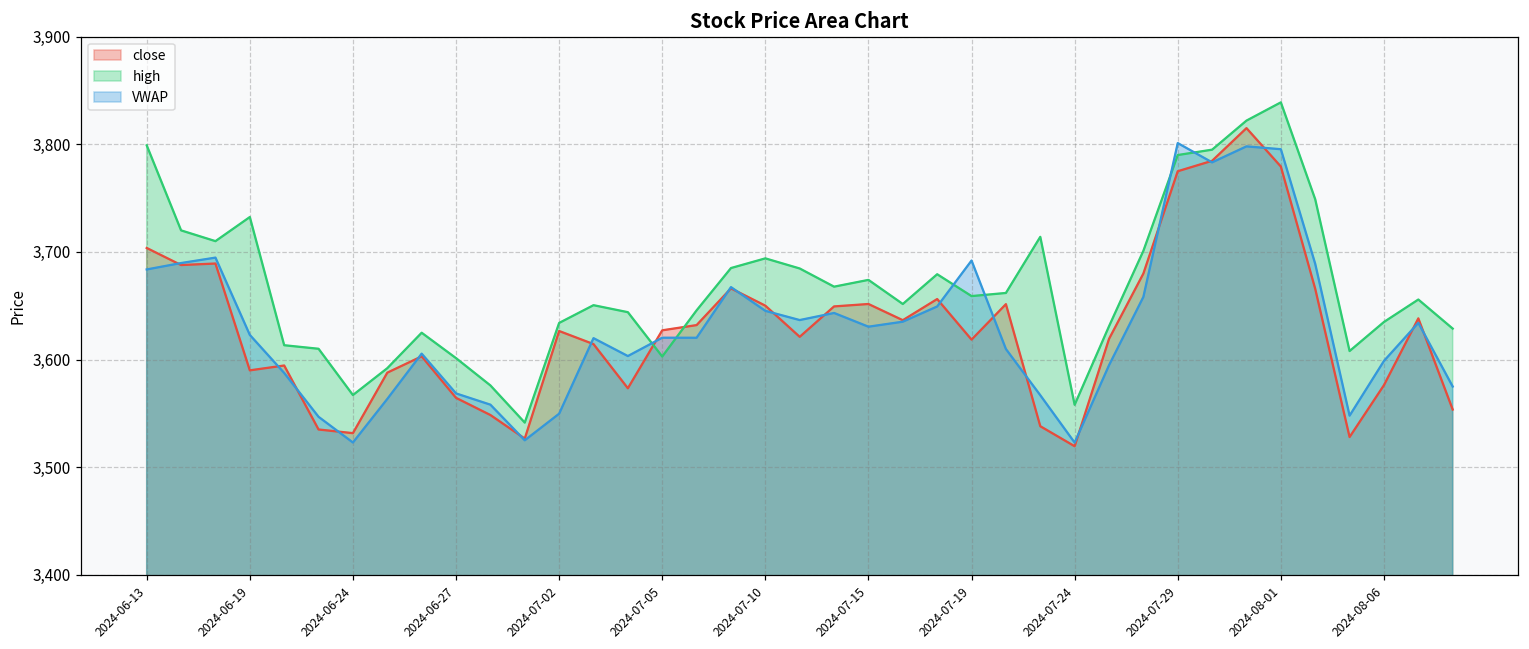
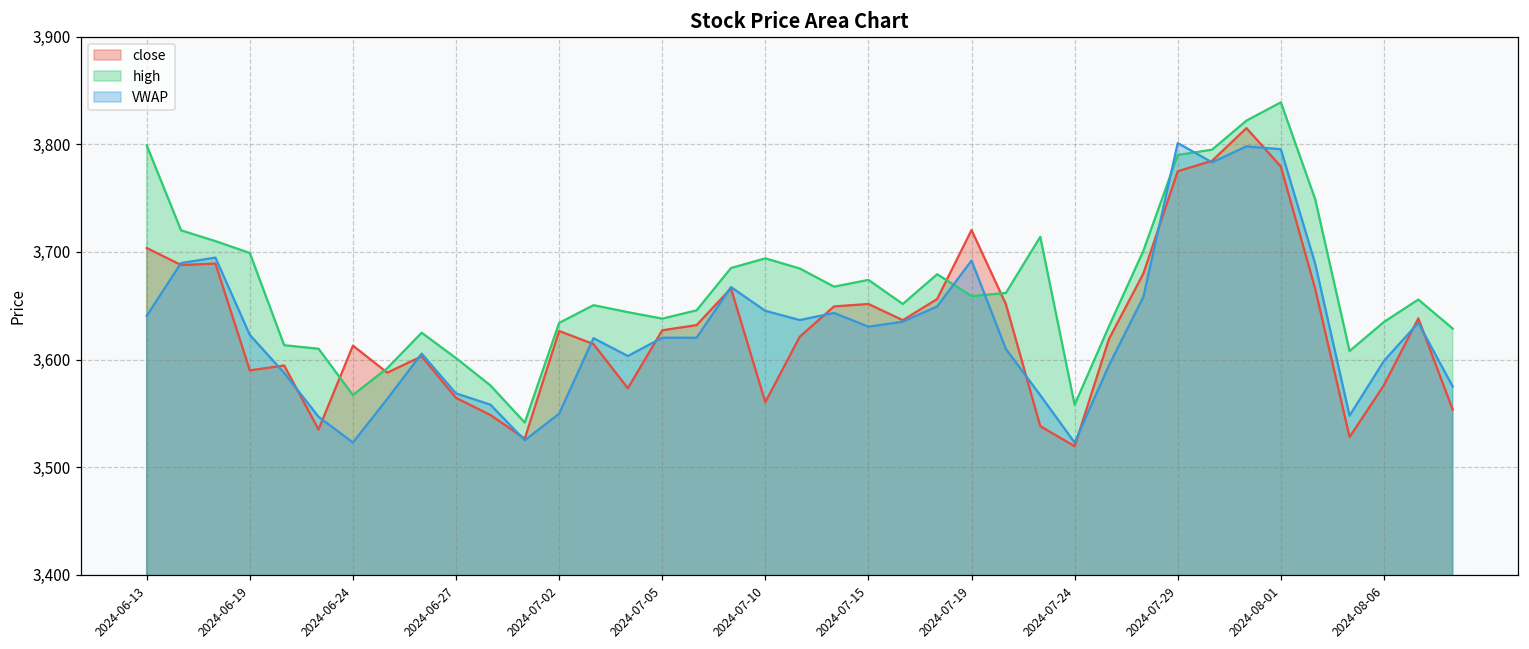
VWAP, 2024-06-13: 3,680 -> 3,640
high, 2024-06-19: 3,730 -> 3,700
close, 2024-06-24: 3,530 -> 3,610
high, 2024-07-05: 3,600 -> 3,640
close, 2024-07-10: 3,650 -> 3,560
close, 2024-07-19: 3,620 -> 3,720
